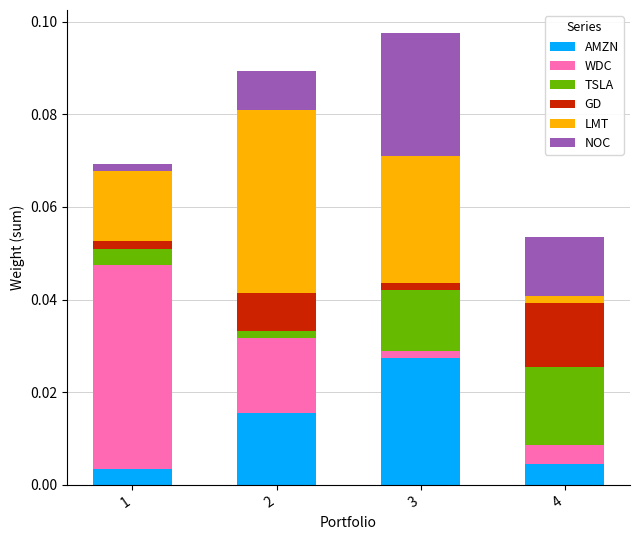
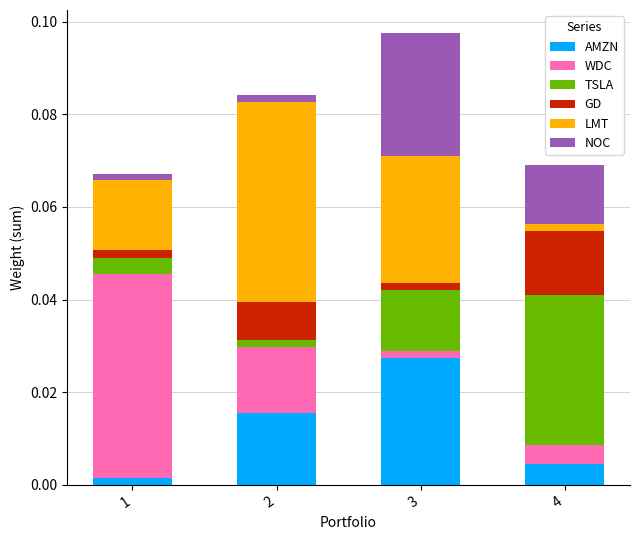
AMZN, 1: 0.004 -> 0.002
WDC, 2: 0.016 -> 0.014
LMT, 2: 0.039 -> 0.043
NOC, 2: 0.008 -> 0.002
TSLA, 4: 0.017 -> 0.032
